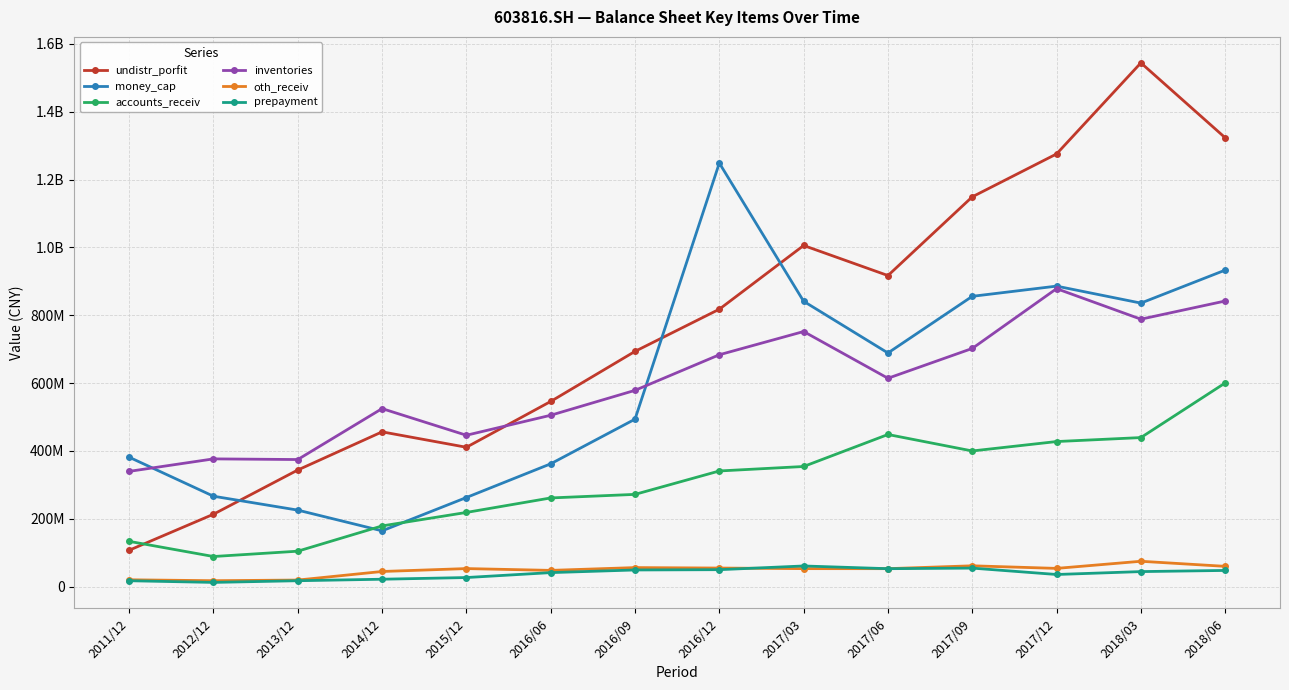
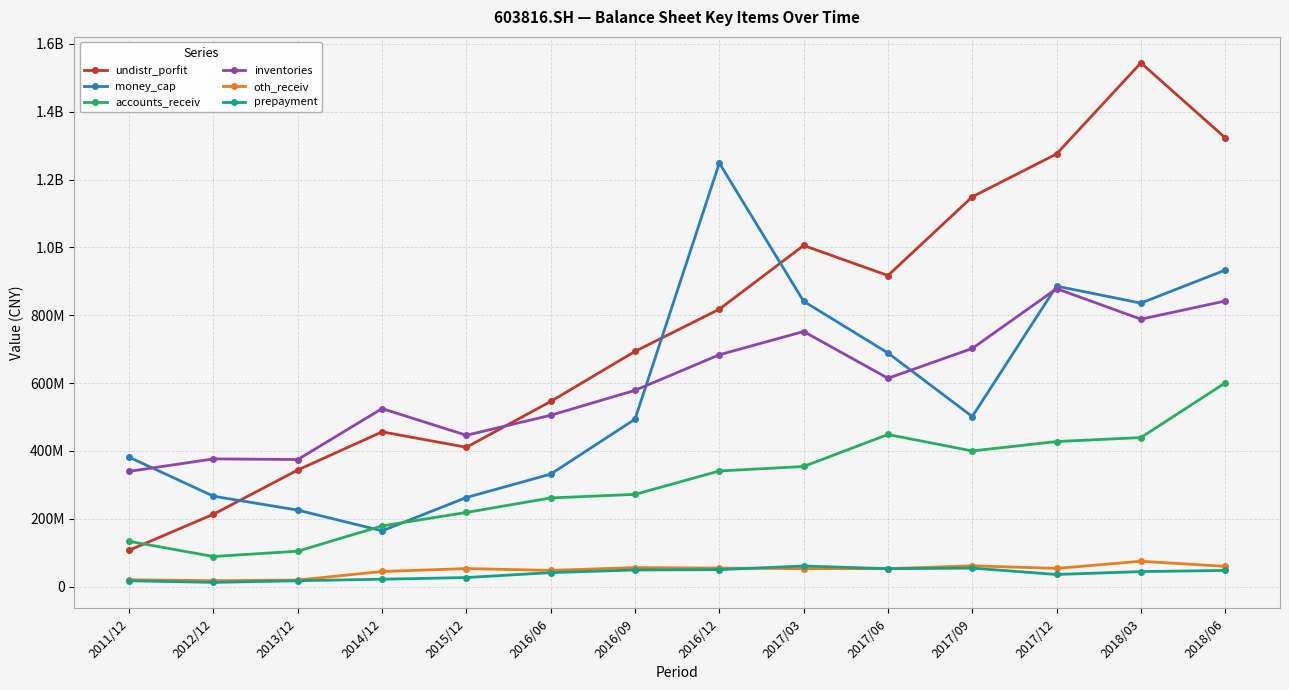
money_cap, 2016/06: 360000000 -> 330000000
money_cap, 2017/09: 860000000 -> 500000000
